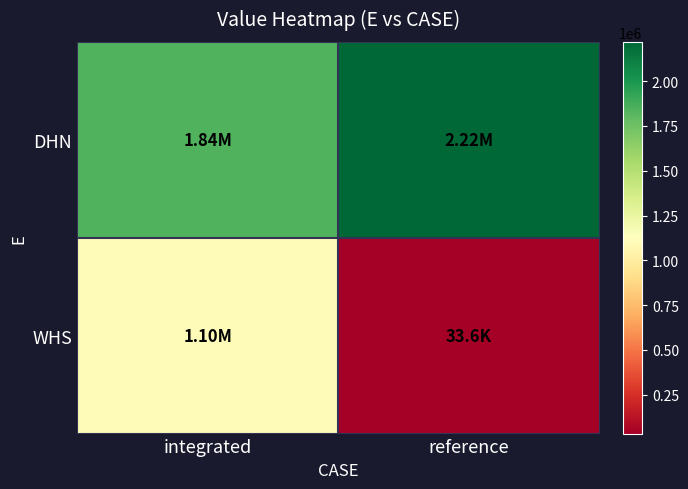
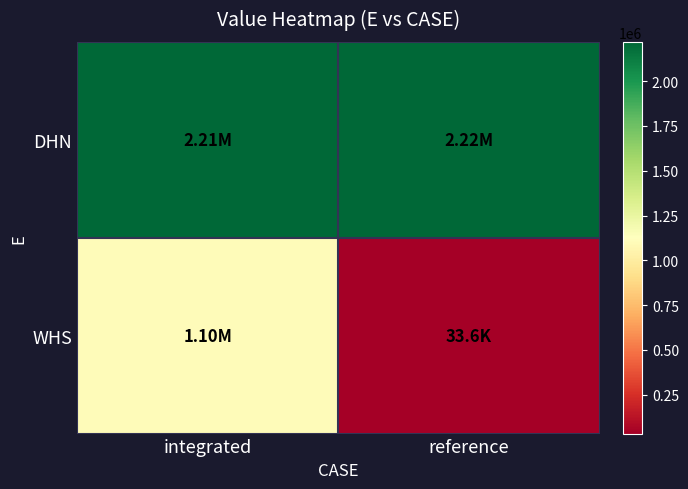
DHN, integrated: 1.84M -> 2.21M
